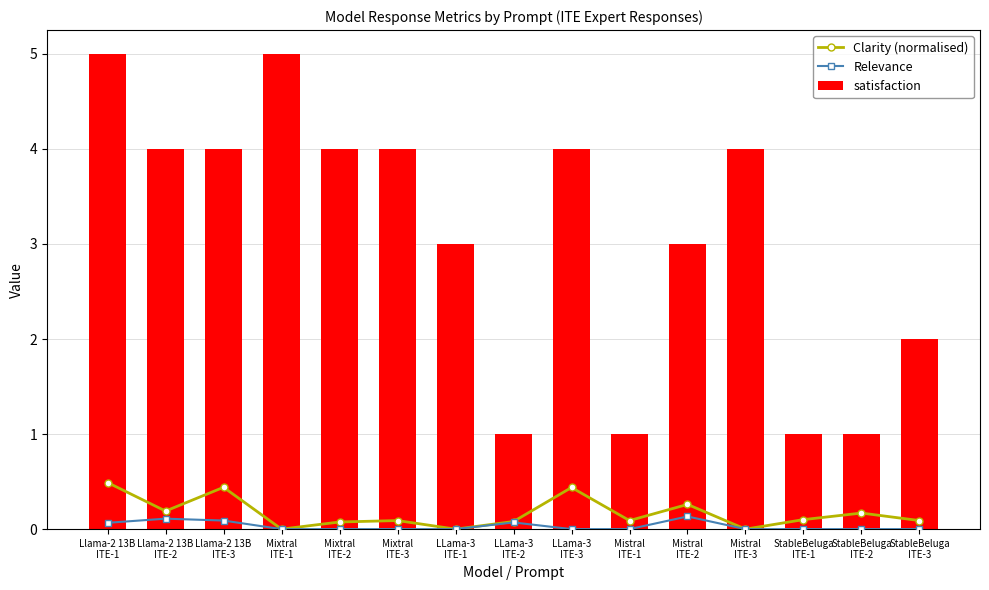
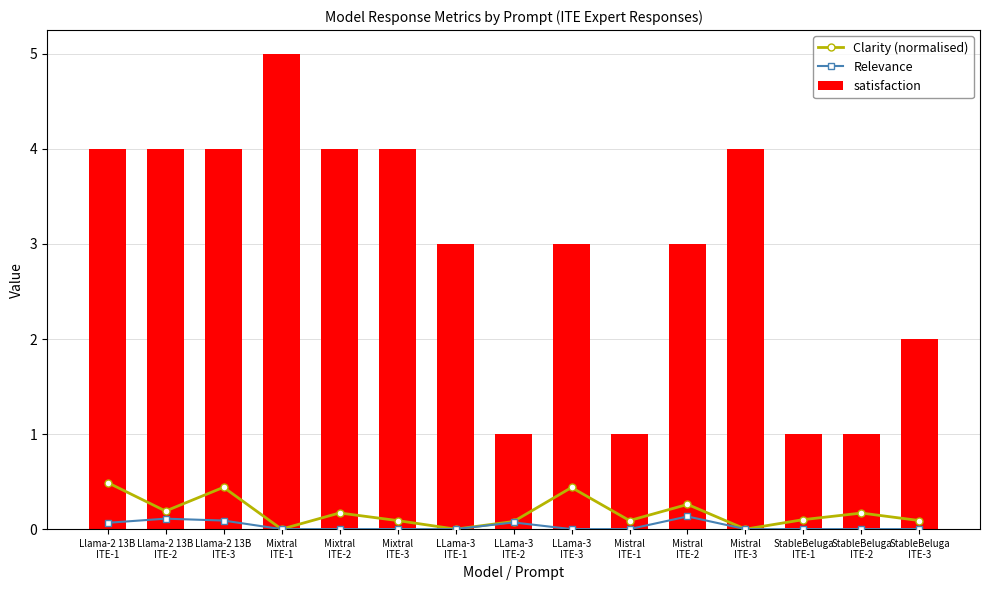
satisfaction, Llama-2 13B ITE-1: 5 -> 4
Clarity (normalised), Mixtral ITE-2: 0.1 -> 0.2
satisfaction, LLama-3 ITE-3: 4 -> 3
